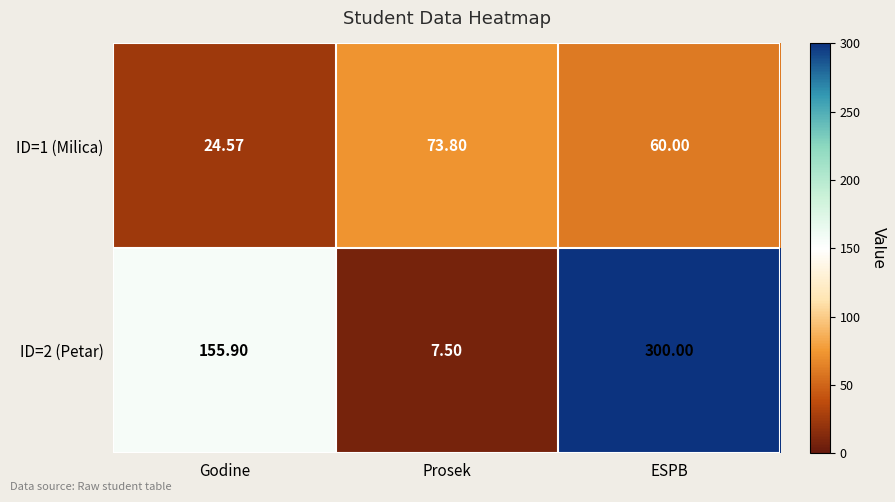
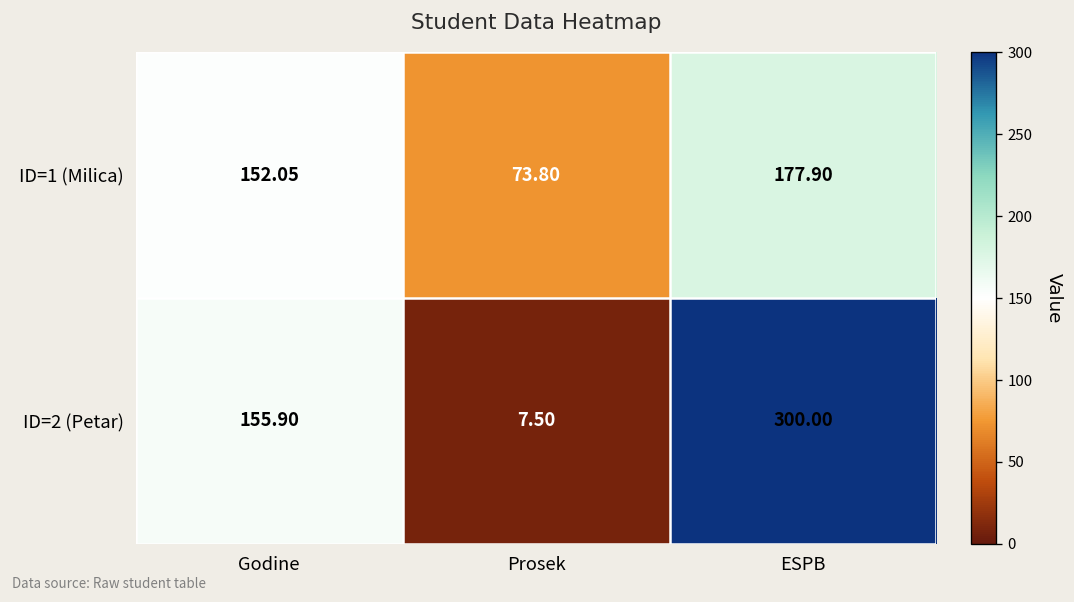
ID=1 (Milica), Godine: 24.57 -> 152.05
ID=1 (Milica), ESPB: 60.00 -> 177.90
